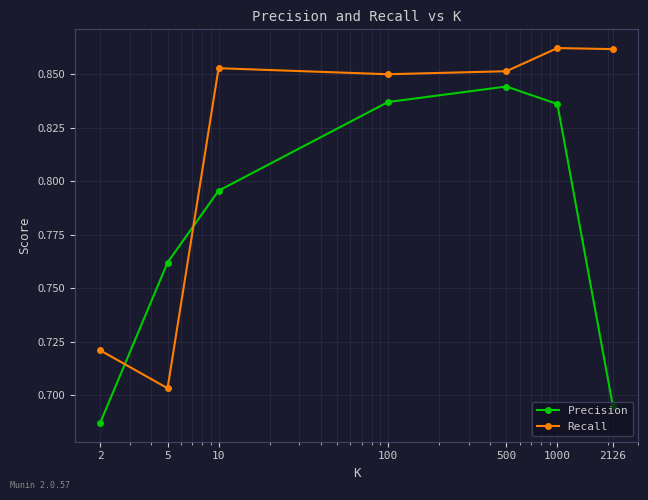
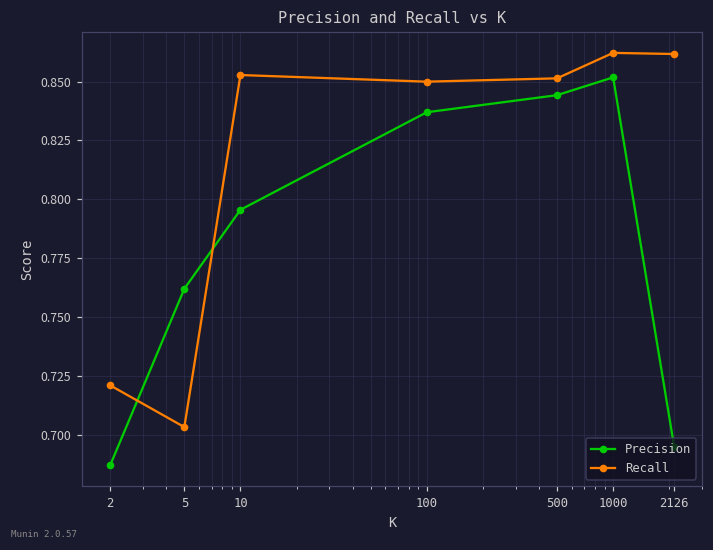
Precision, 1000: 0.836 -> 0.852
